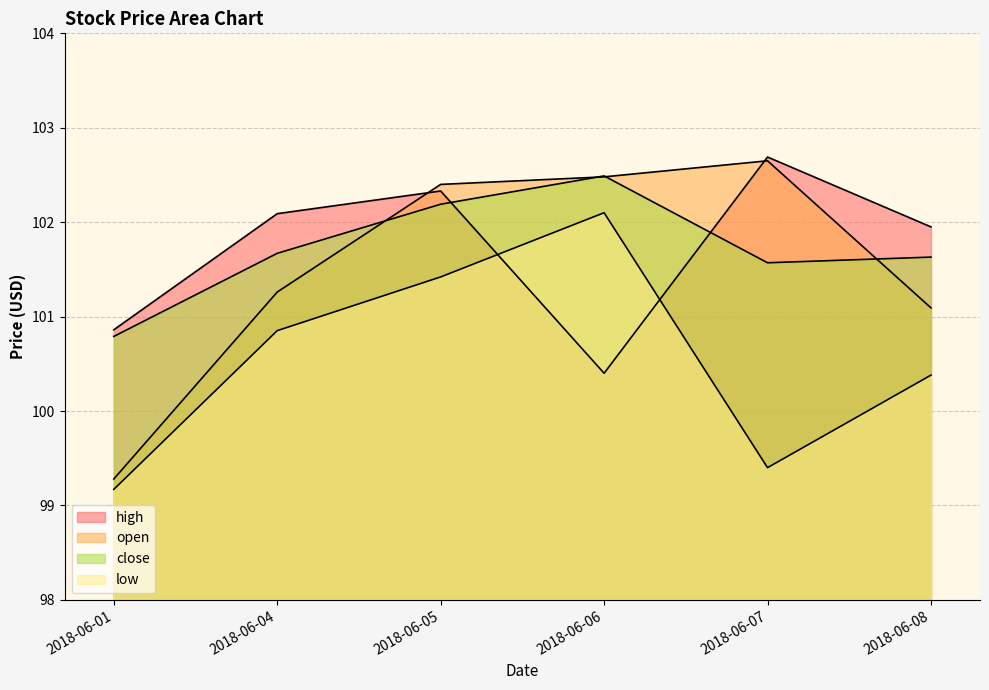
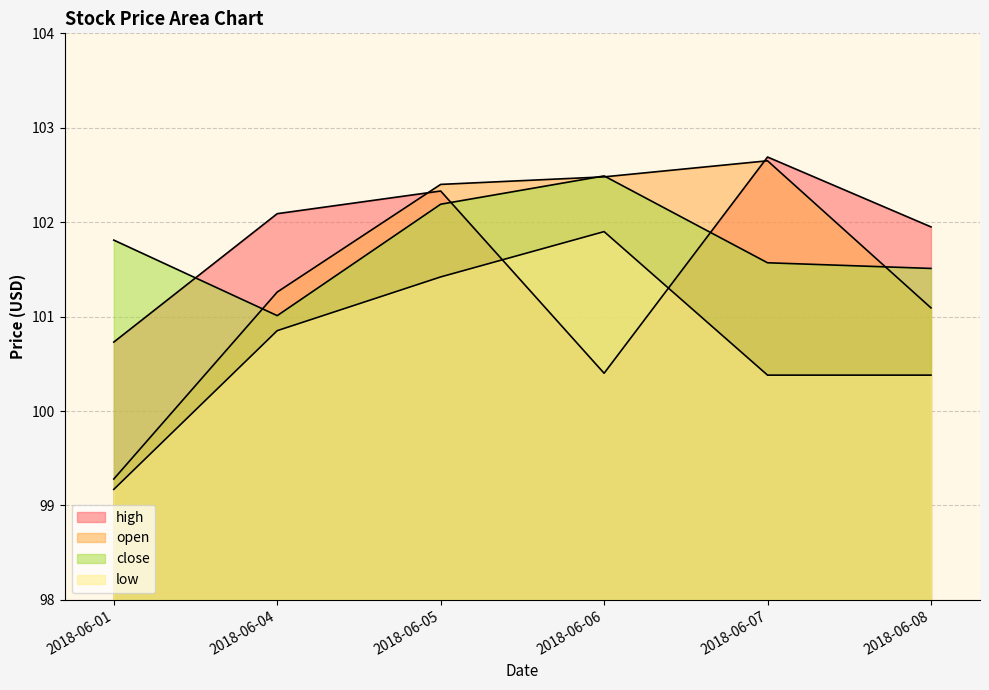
high, 2018-06-01: 100.9 -> 100.7
close, 2018-06-01: 100.8 -> 101.8
close, 2018-06-04: 101.7 -> 101.0
low, 2018-06-06: 102.1 -> 101.9
low, 2018-06-07: 99.4 -> 100.4
close, 2018-06-08: 101.6 -> 101.5
